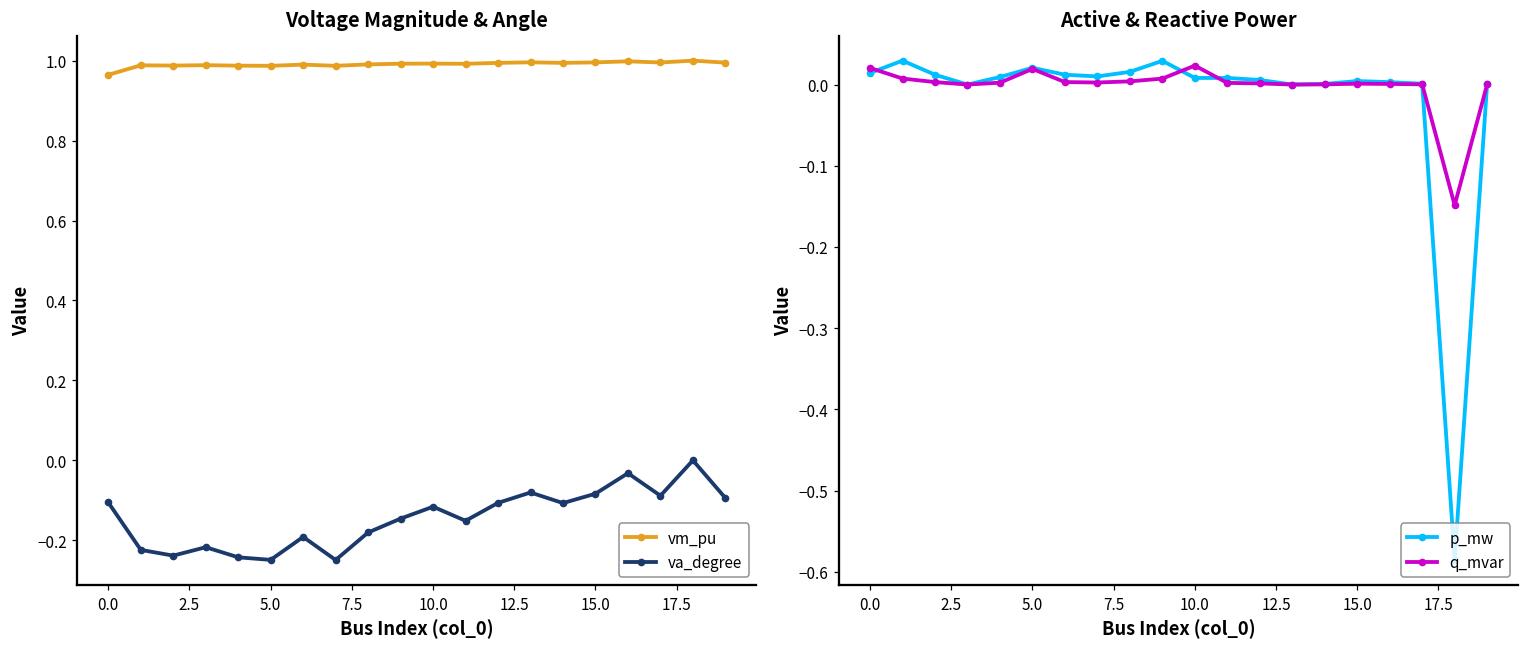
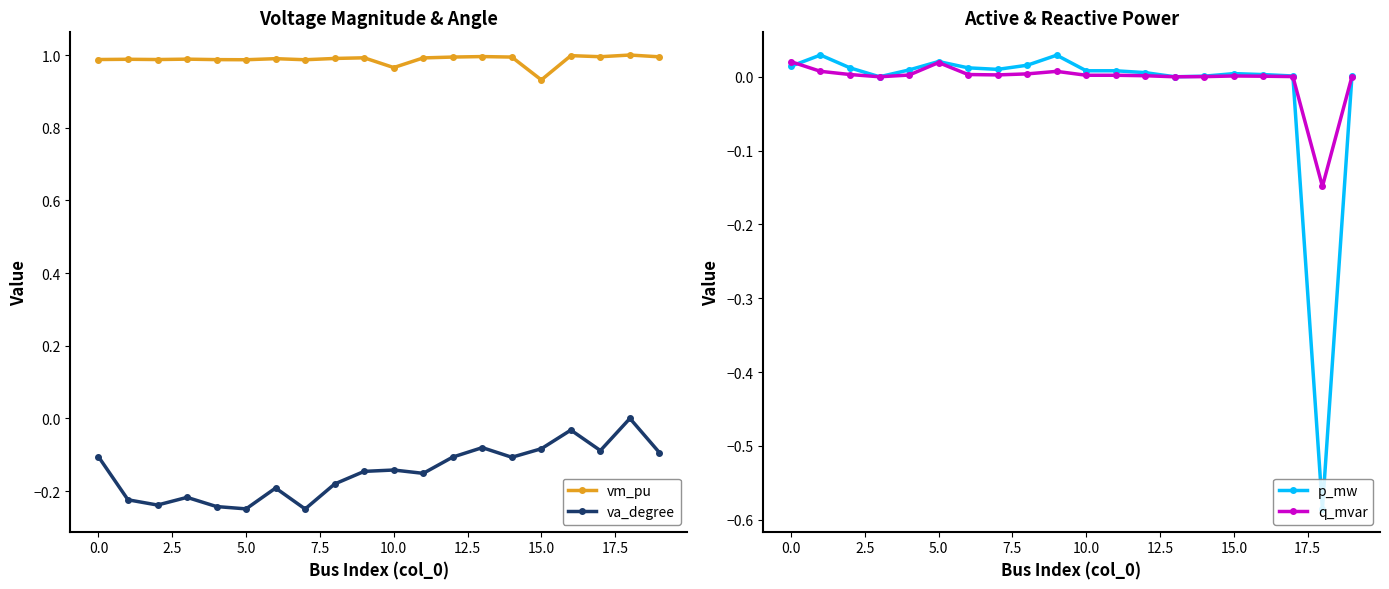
Voltage Magnitude & Angle, vm_pu, 0.0: 0.96 -> 0.99
Voltage Magnitude & Angle, vm_pu, 10.0: 0.99 -> 0.97
Voltage Magnitude & Angle, va_degree, 10.0: -0.12 -> -0.14
Voltage Magnitude & Angle, vm_pu, 15.0: 1.00 -> 0.93
Active & Reactive Power, q_mvar, 10.0: 0.02 -> 0.00
